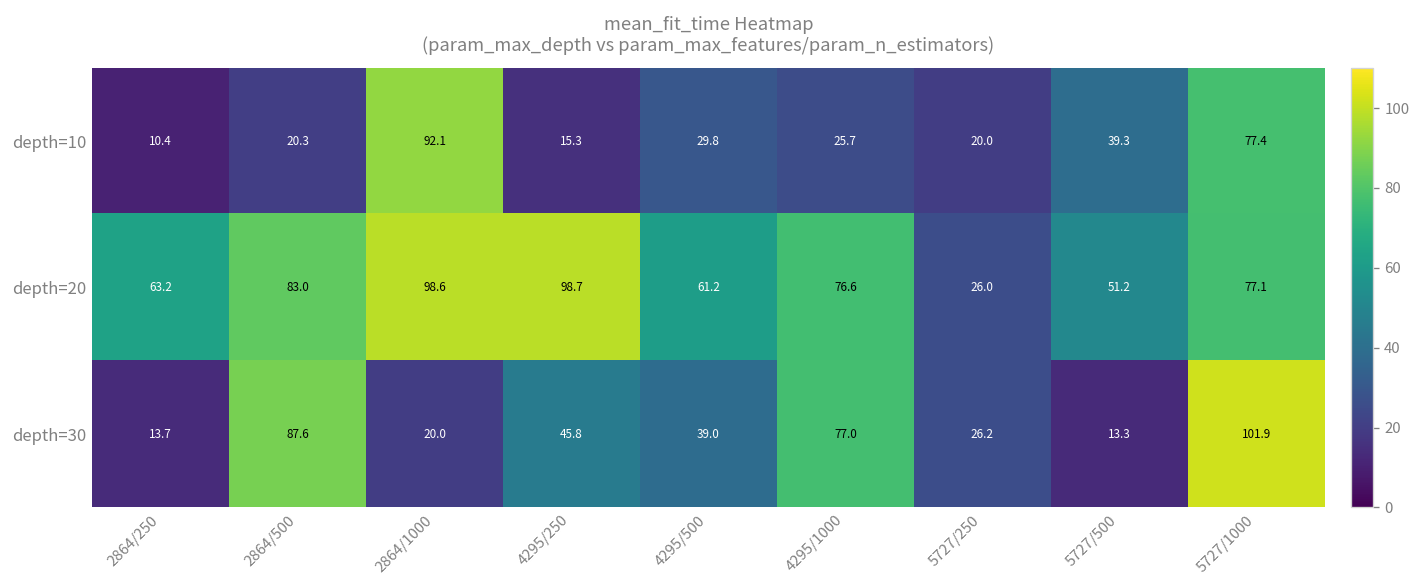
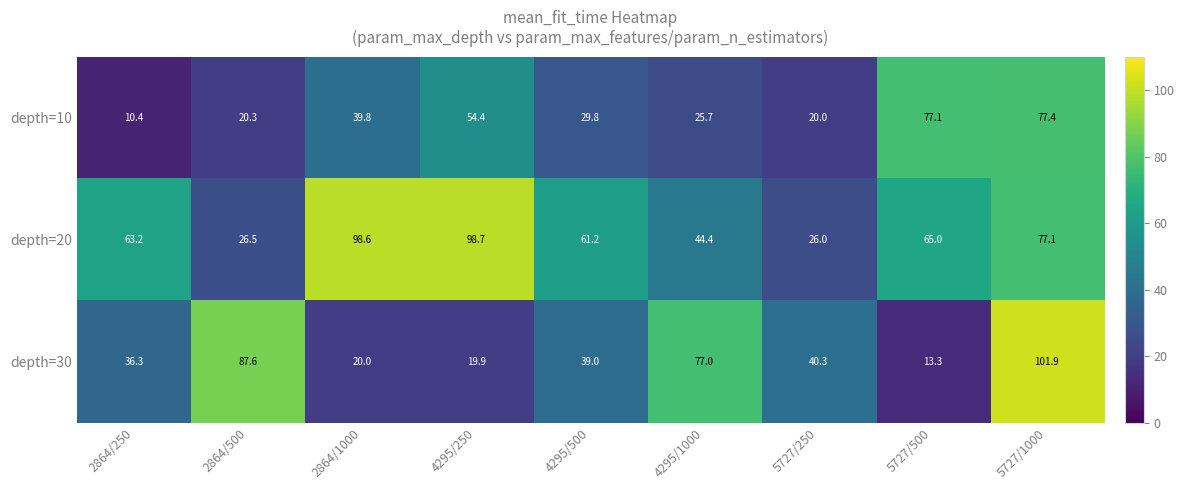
depth=10, 2864/1000: 92.1 -> 39.8
depth=10, 4295/250: 15.3 -> 54.4
depth=10, 5727/500: 39.3 -> 77.1
depth=20, 2864/500: 83.0 -> 26.5
depth=20, 4295/1000: 76.6 -> 44.4
depth=20, 5727/500: 51.2 -> 65.0
depth=30, 2864/250: 13.7 -> 36.3
depth=30, 4295/250: 45.8 -> 19.9
depth=30, 5727/250: 26.2 -> 40.3
